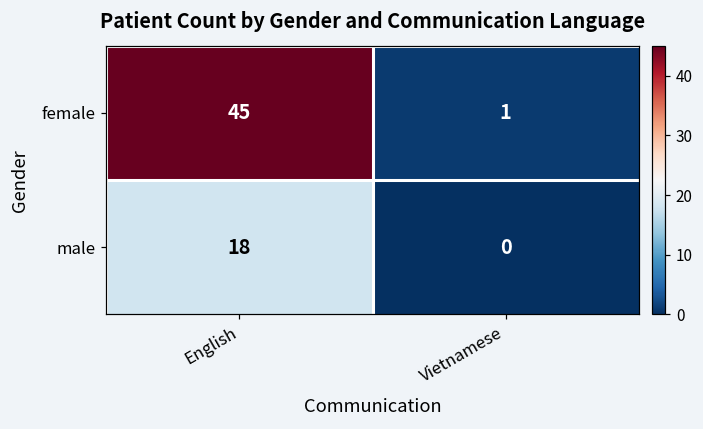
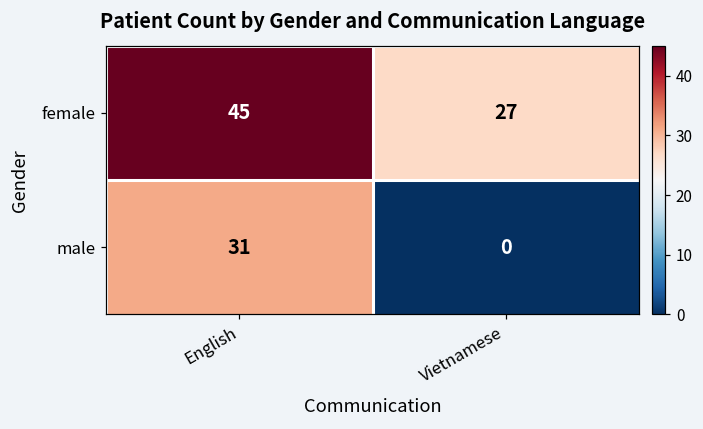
female, Vietnamese: 1 -> 27
male, English: 18 -> 31
